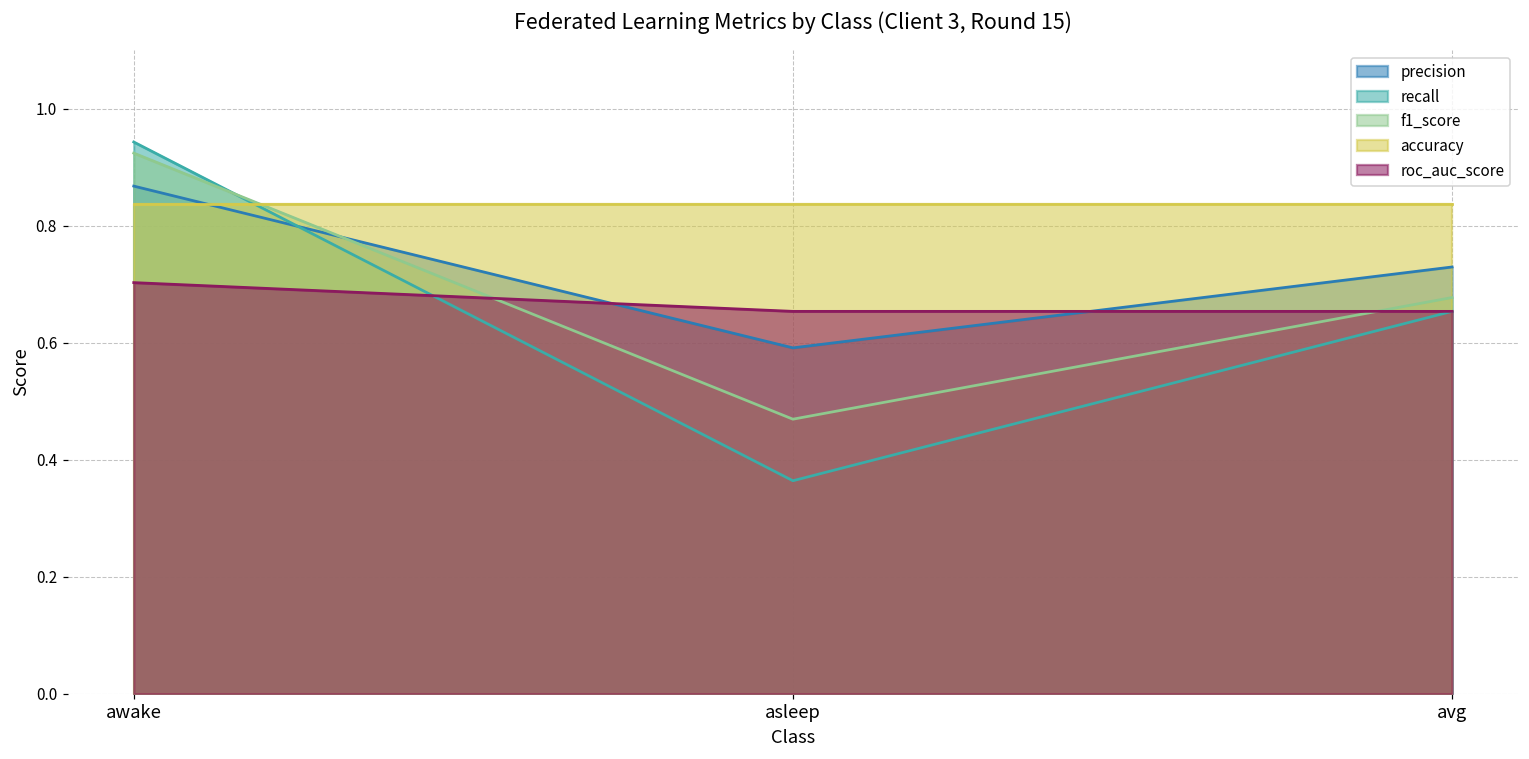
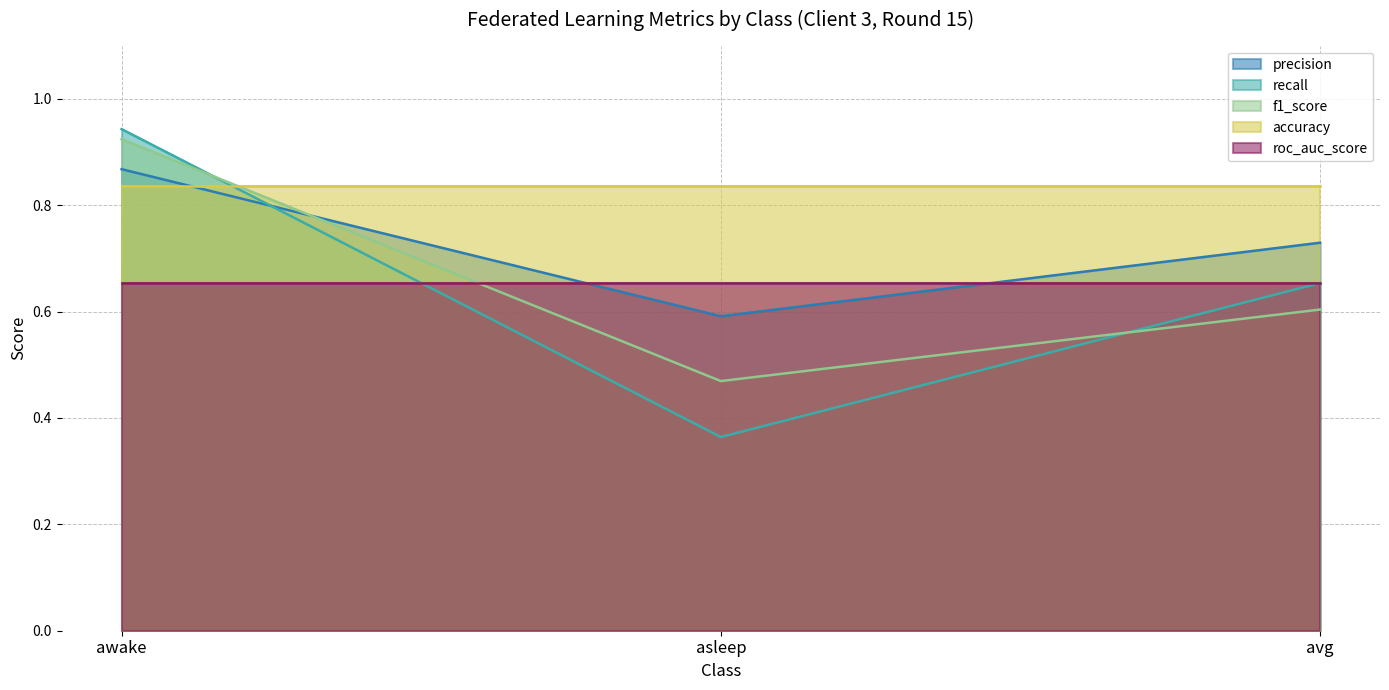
roc_auc_score, awake: 0.70 -> 0.65
f1_score, avg: 0.68 -> 0.60
